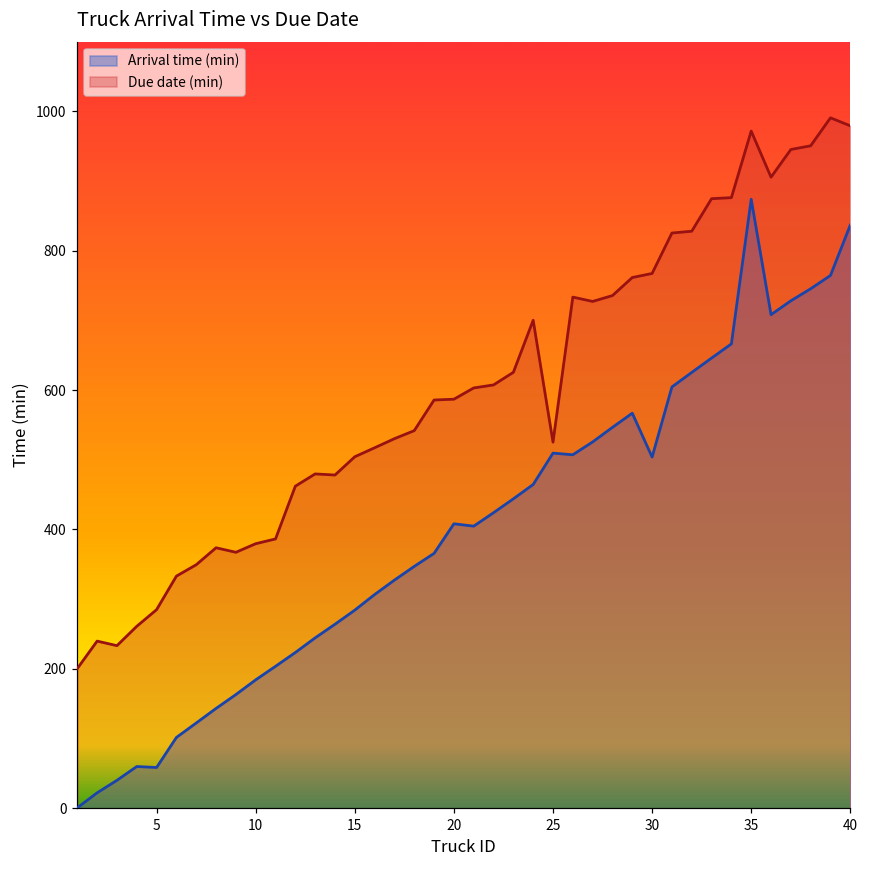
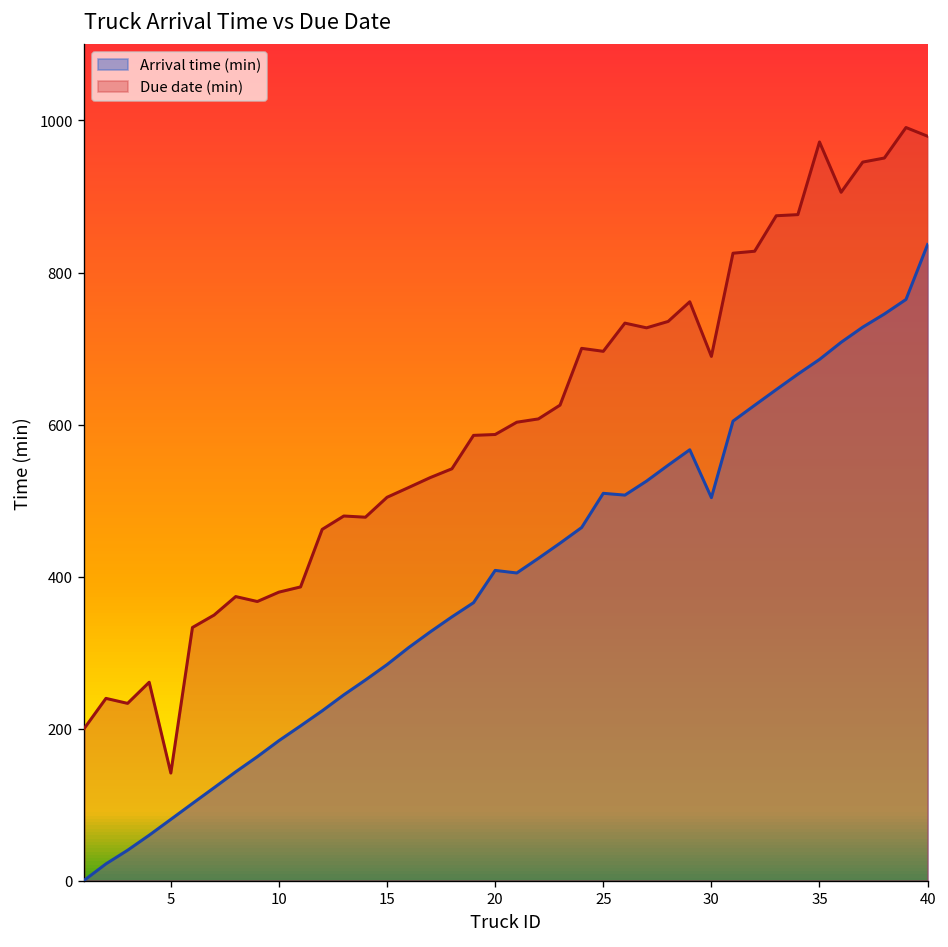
Arrival time (min), 5: 60 -> 80
Due date (min), 5: 280 -> 140
Due date (min), 25: 530 -> 700
Due date (min), 30: 770 -> 690
Arrival time (min), 35: 870 -> 690
